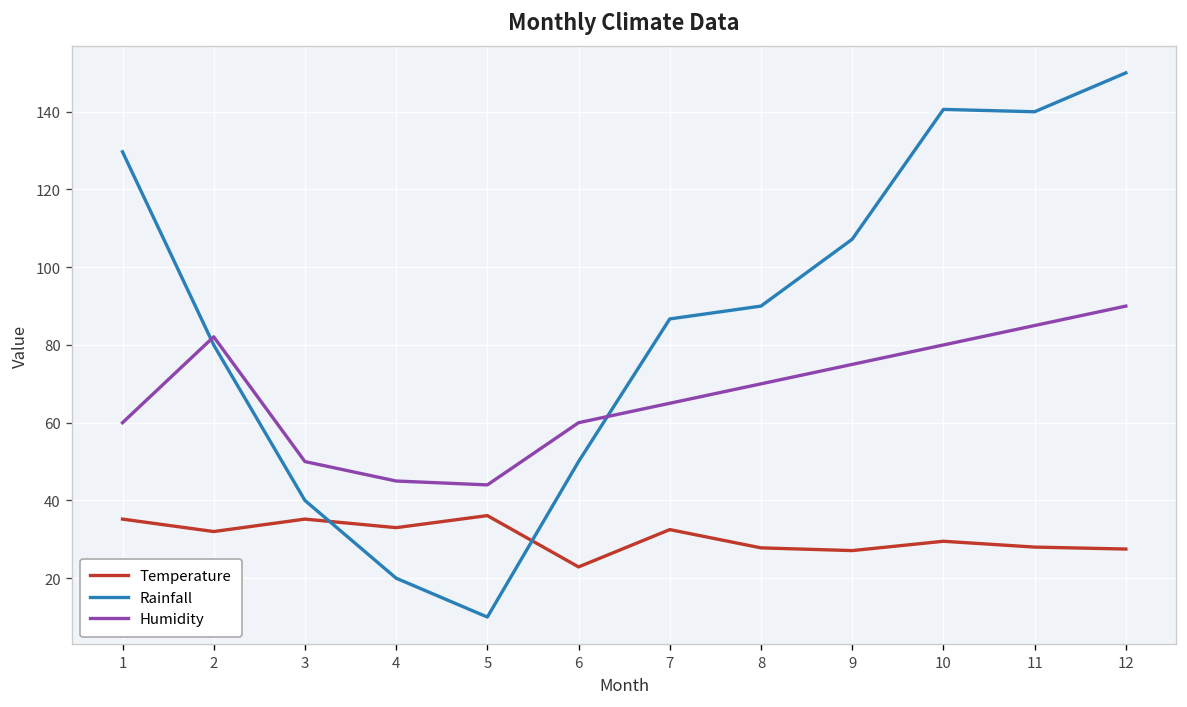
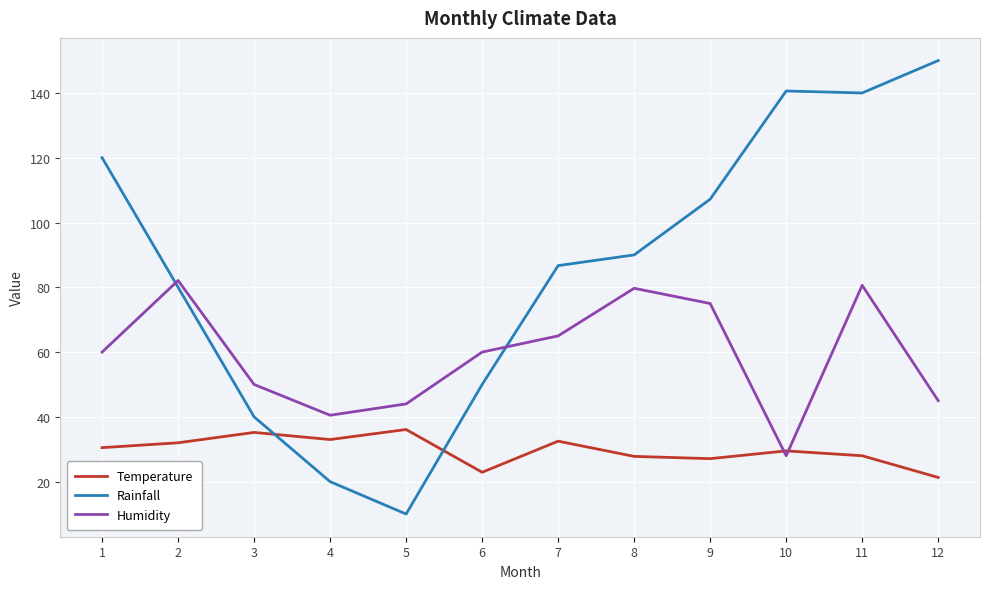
Temperature, 1: 35 -> 31
Rainfall, 1: 130 -> 120
Humidity, 4: 45 -> 41
Humidity, 8: 70 -> 80
Humidity, 10: 80 -> 28
Humidity, 11: 85 -> 81
Temperature, 12: 28 -> 21
Humidity, 12: 90 -> 45
